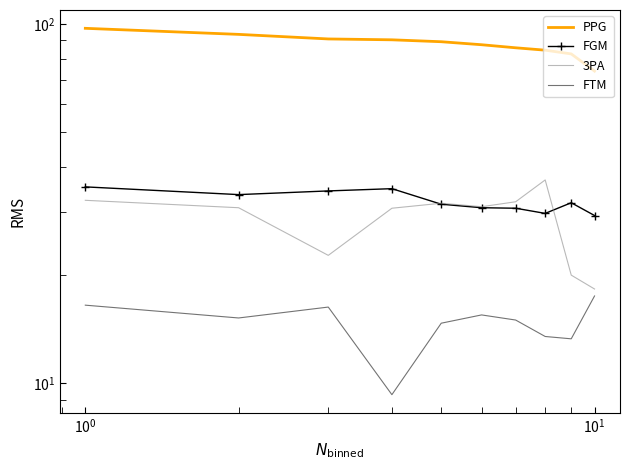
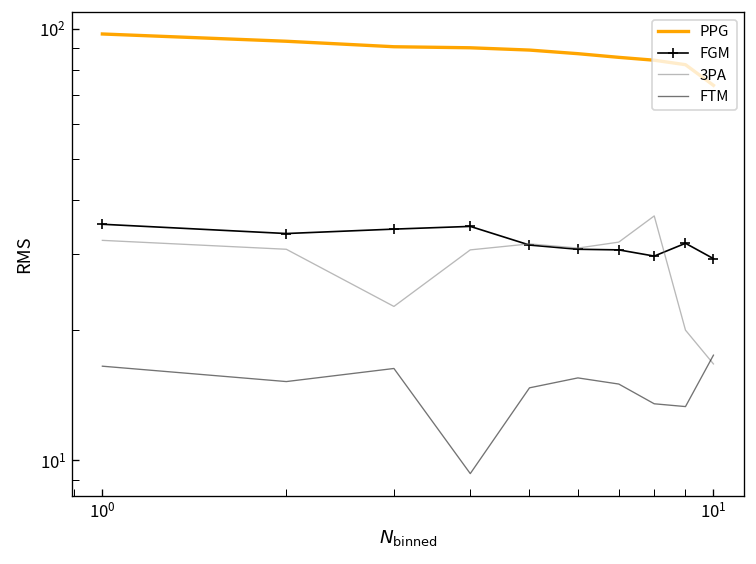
3PA, 10^1: 18 -> 17
